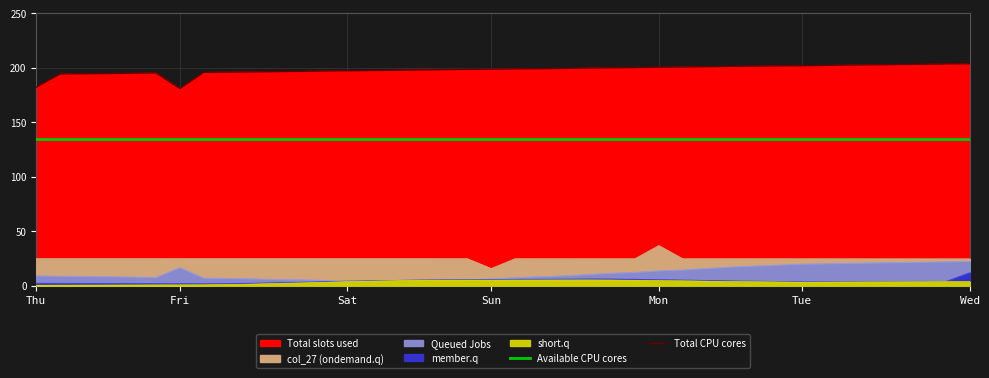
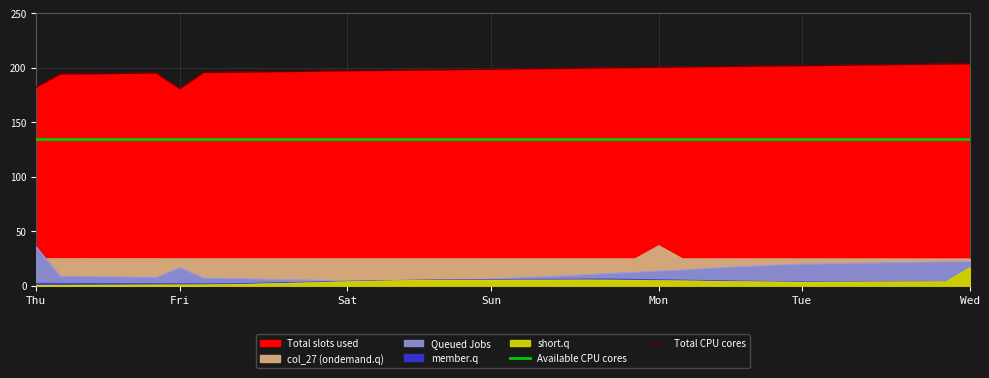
Queued Jobs, Thu: 9 -> 35
col_27 (ondemand.q), Sun: 16 -> 25
short.q, Wed: 4 -> 16
